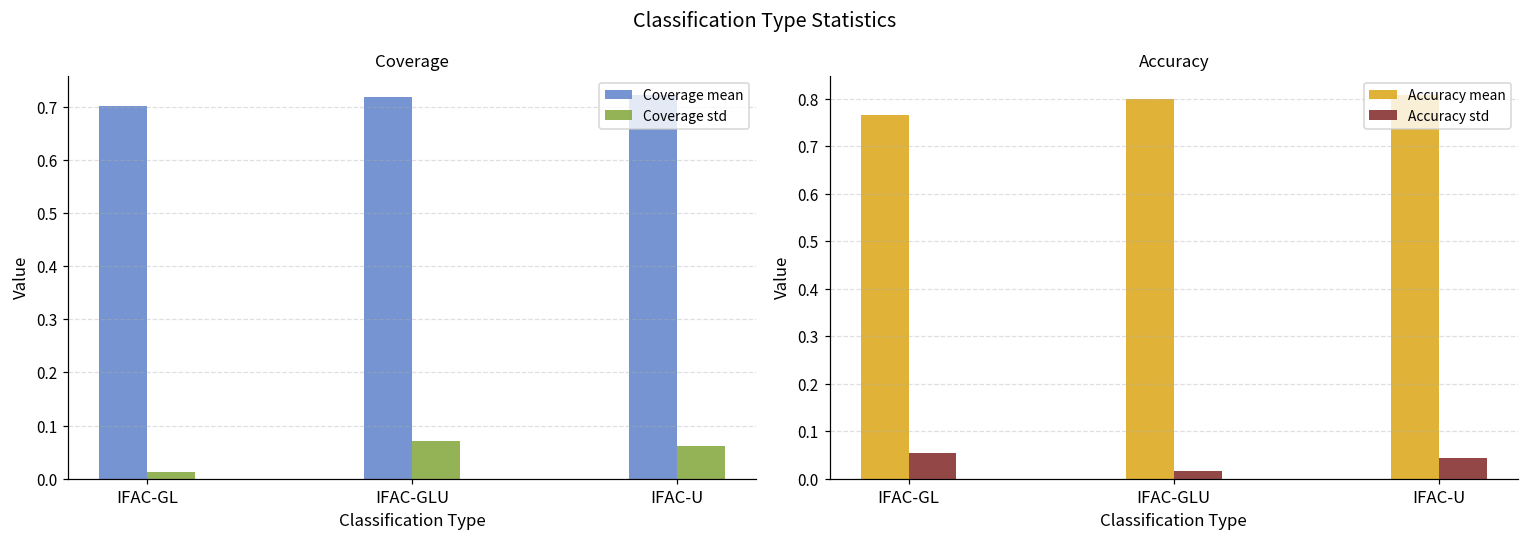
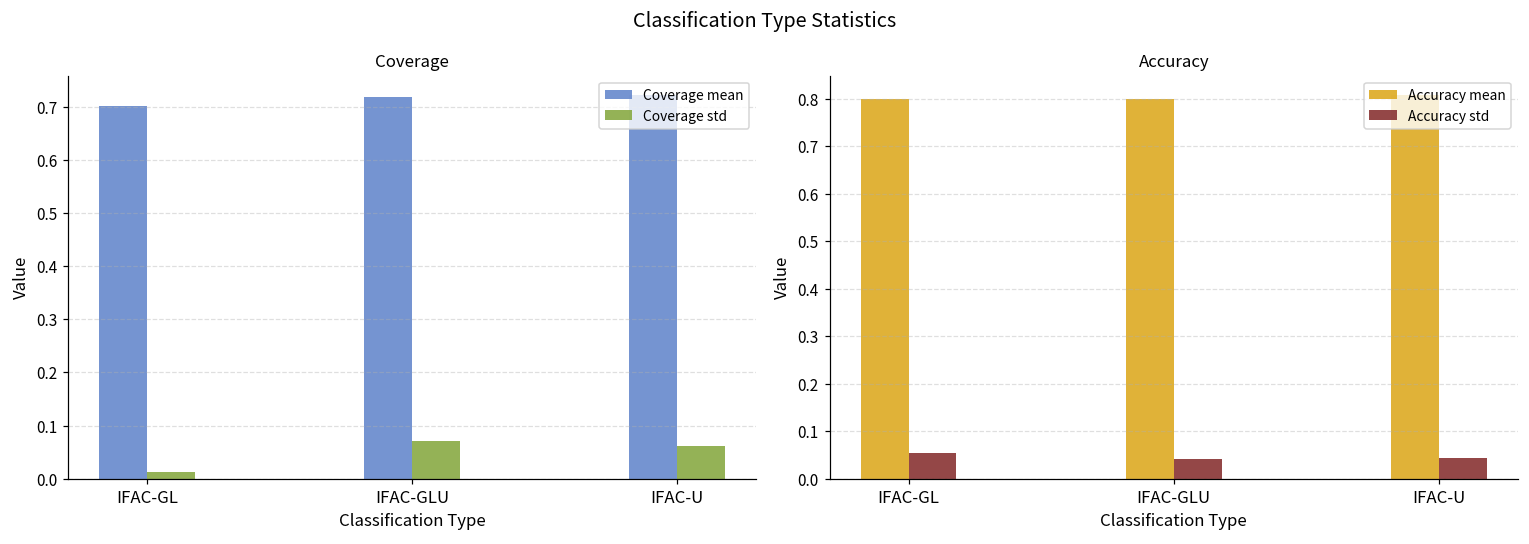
Accuracy, Accuracy mean, IFAC-GL: 0.77 -> 0.80
Accuracy, Accuracy std, IFAC-GLU: 0.02 -> 0.04
